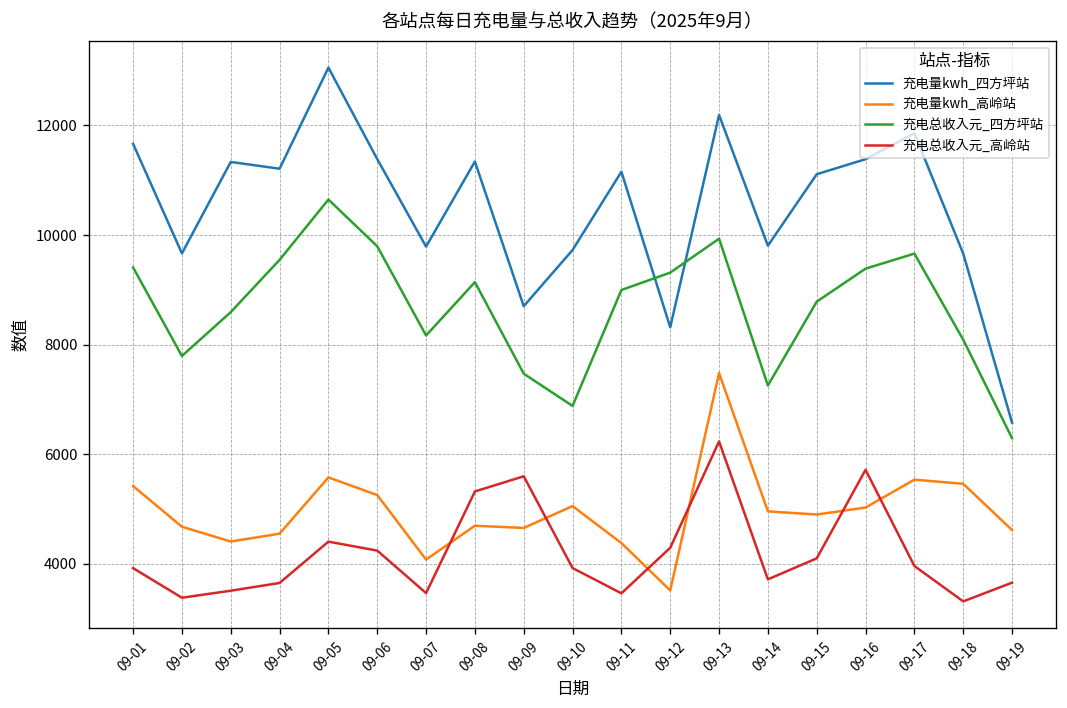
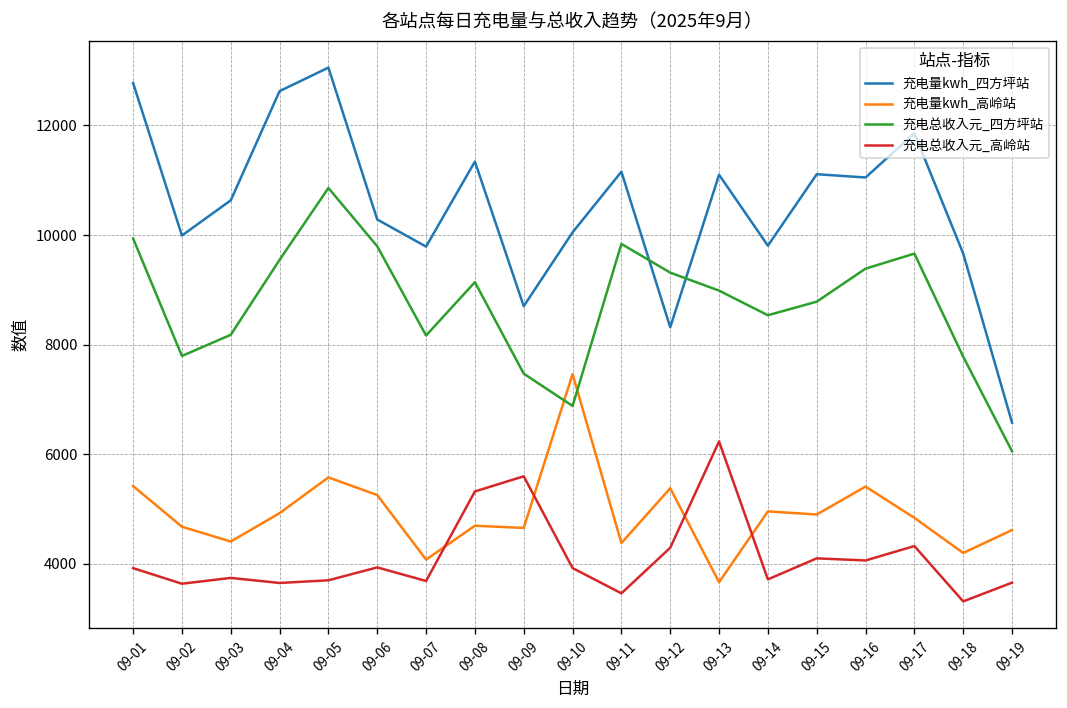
充电量kwh_四方坪站, 09-01: 11700 -> 12800
充电总收入元_四方坪站, 09-01: 9400 -> 9900
充电量kwh_四方坪站, 09-02: 9700 -> 10000
充电总收入元_高岭站, 09-02: 3400 -> 3600
充电量kwh_四方坪站, 09-03: 11300 -> 10600
充电总收入元_四方坪站, 09-03: 8600 -> 8200
充电总收入元_高岭站, 09-03: 3500 -> 3700
充电量kwh_四方坪站, 09-04: 11200 -> 12600
充电量kwh_高岭站, 09-04: 4600 -> 4900
充电总收入元_四方坪站, 09-05: 10600 -> 10900
充电总收入元_高岭站, 09-05: 4400 -> 3700
充电量kwh_四方坪站, 09-06: 11400 -> 10300
充电总收入元_高岭站, 09-06: 4200 -> 3900
充电总收入元_高岭站, 09-07: 3500 -> 3700
充电量kwh_四方坪站, 09-10: 9700 -> 10000
充电量kwh_高岭站, 09-10: 5100 -> 7500
充电总收入元_四方坪站, 09-11: 9000 -> 9800
充电量kwh_高岭站, 09-12: 3500 -> 5400
充电量kwh_四方坪站, 09-13: 12200 -> 11100
充电量kwh_高岭站, 09-13: 7500 -> 3700
充电总收入元_四方坪站, 09-13: 9900 -> 9000
充电总收入元_四方坪站, 09-14: 7300 -> 8500
充电量kwh_四方坪站, 09-16: 11400 -> 11100
充电量kwh_高岭站, 09-16: 5000 -> 5400
充电总收入元_高岭站, 09-16: 5700 -> 4100
充电量kwh_高岭站, 09-17: 5500 -> 4800
充电总收入元_高岭站, 09-17: 4000 -> 4300
充电量kwh_高岭站, 09-18: 5500 -> 4200
充电总收入元_四方坪站, 09-18: 8100 -> 7800
充电总收入元_四方坪站, 09-19: 6300 -> 6100
